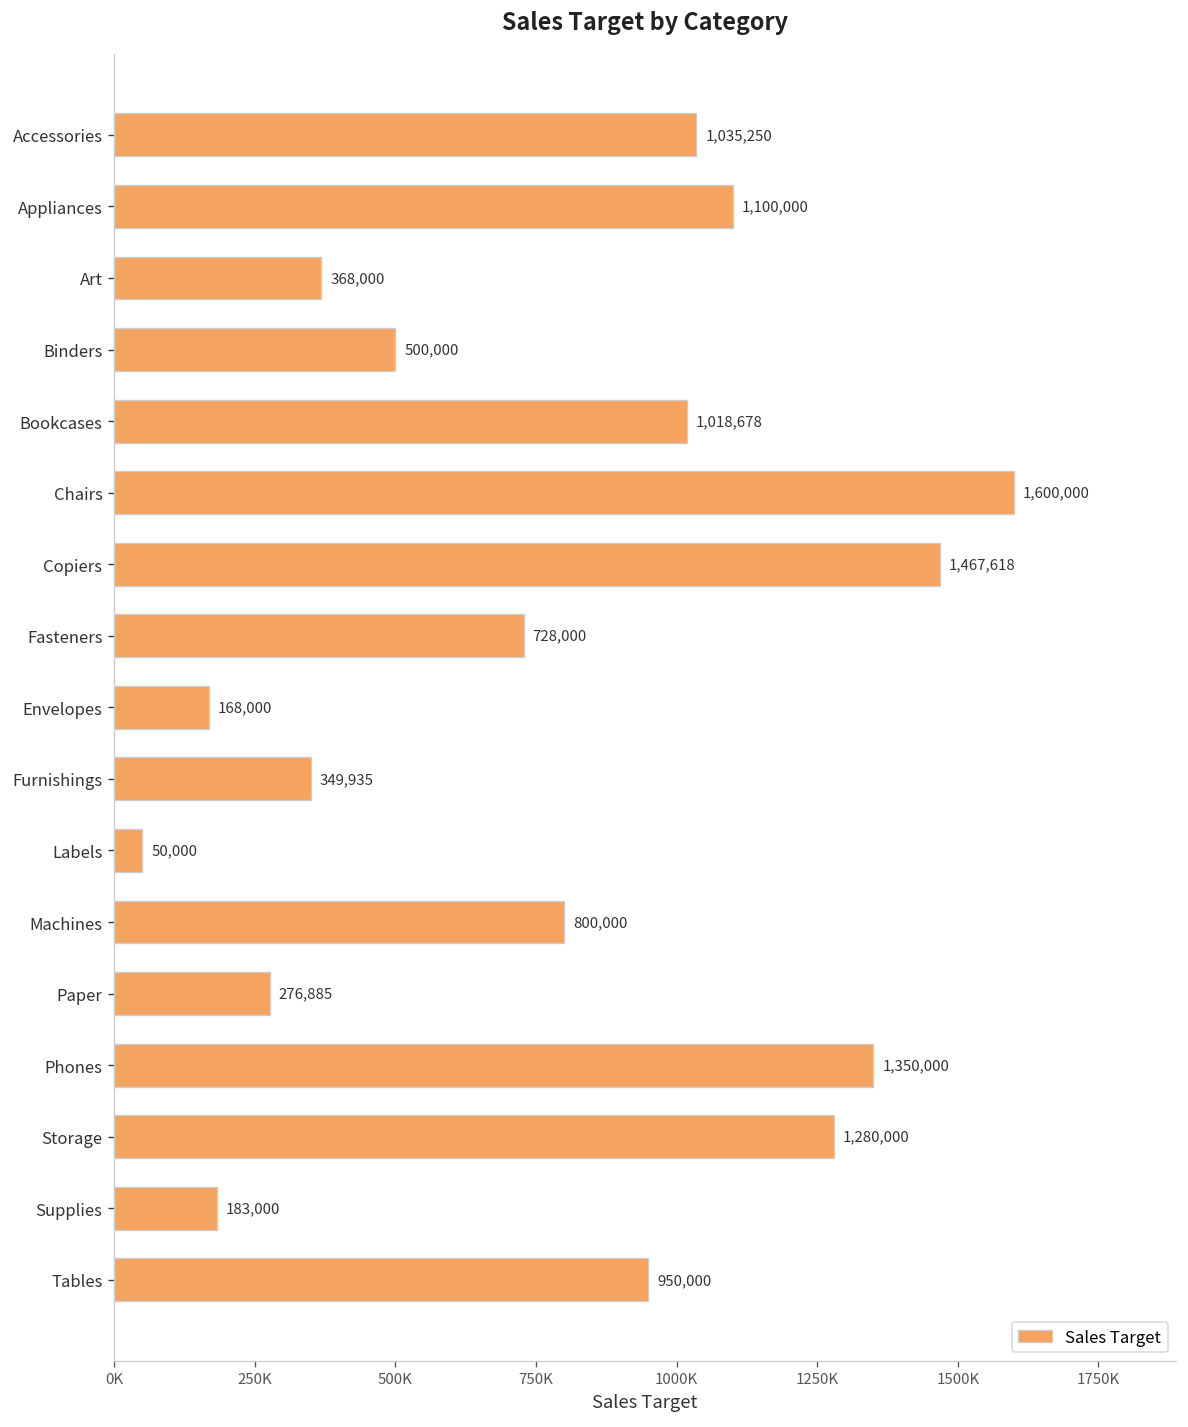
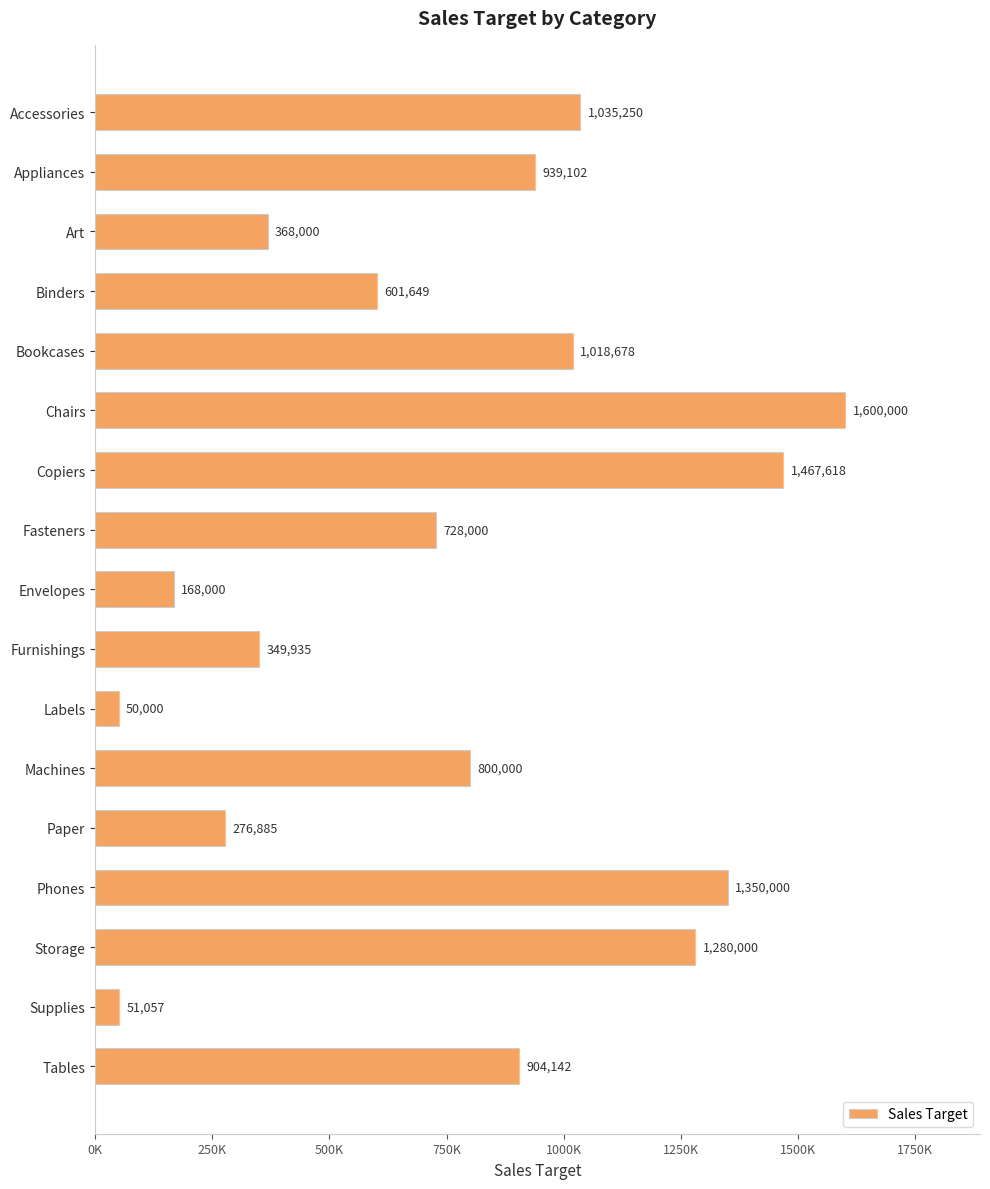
Appliances: 1,100,000 -> 939,102
Binders: 500,000 -> 601,649
Supplies: 183,000 -> 51,057
Tables: 950,000 -> 904,142
